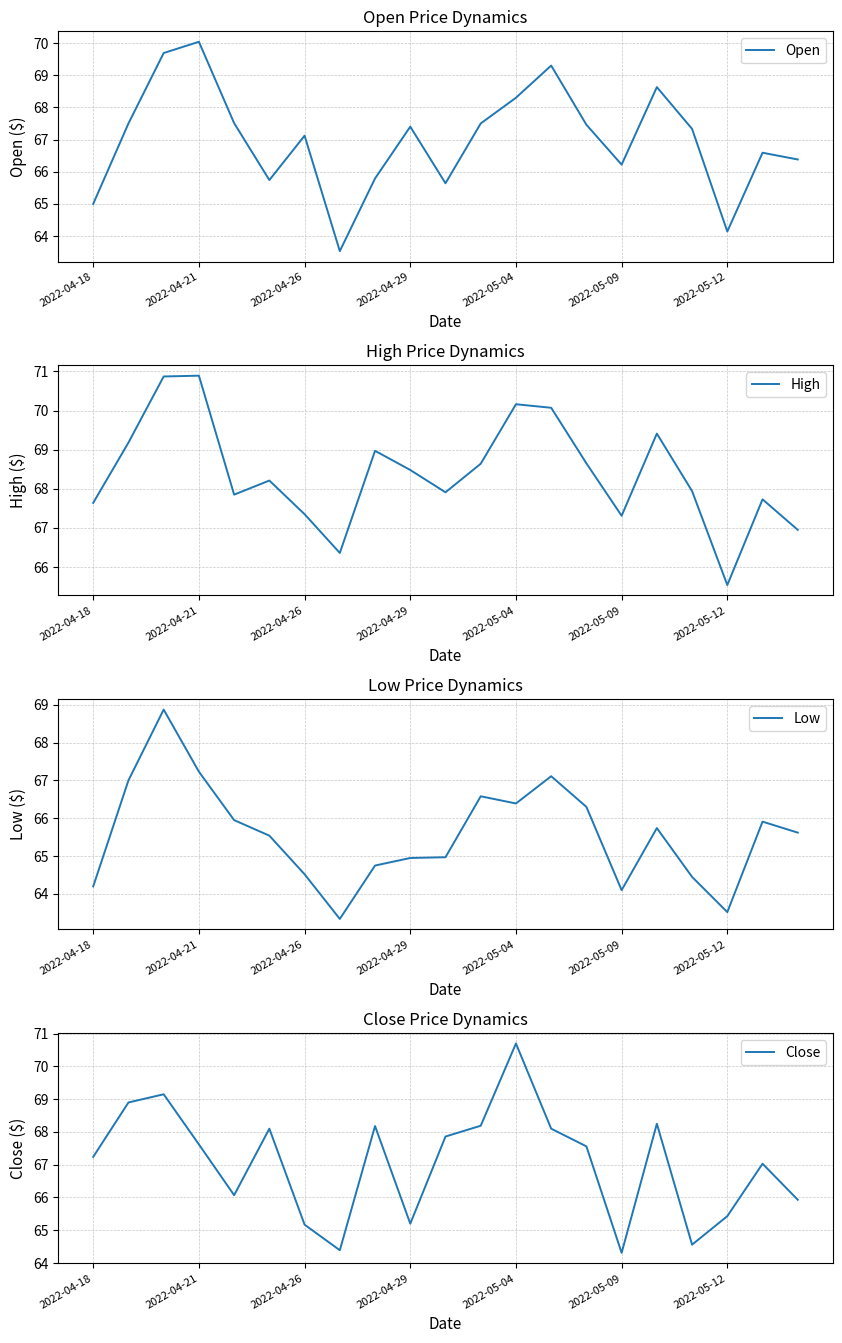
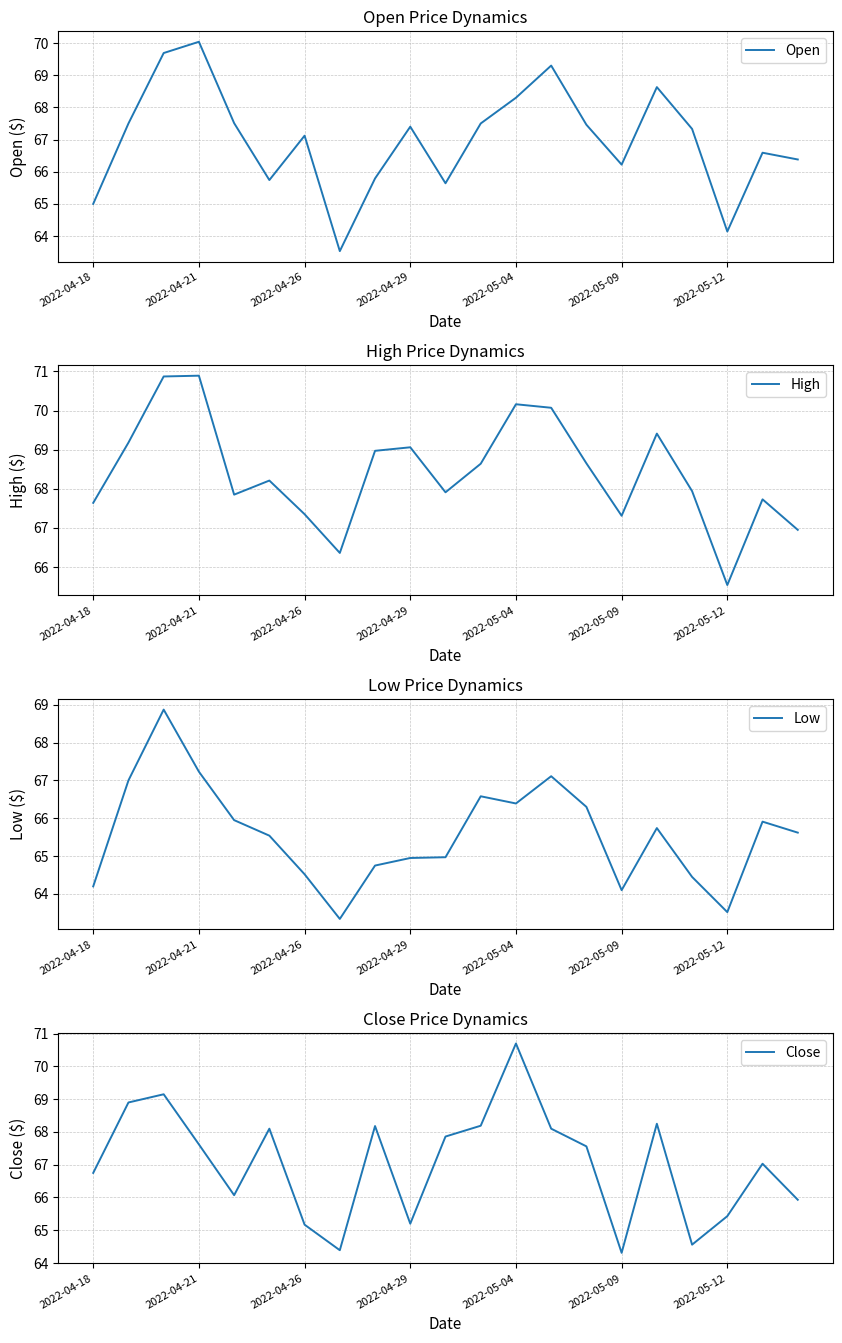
High Price Dynamics, 2022-04-29: 68.5 -> 69.1
Close Price Dynamics, 2022-04-18: 67.2 -> 66.8
